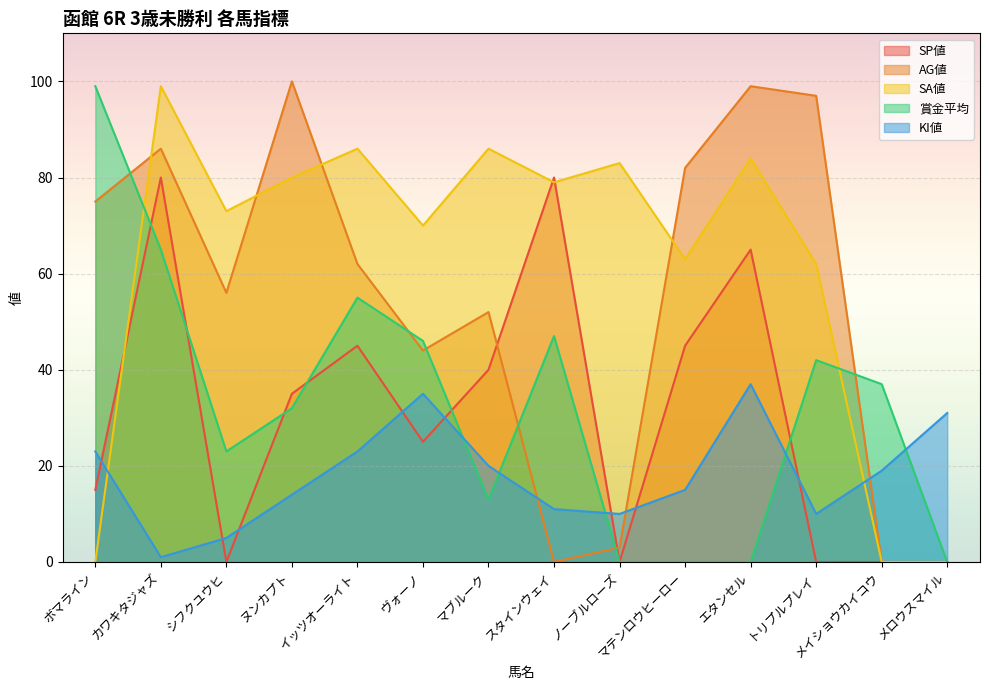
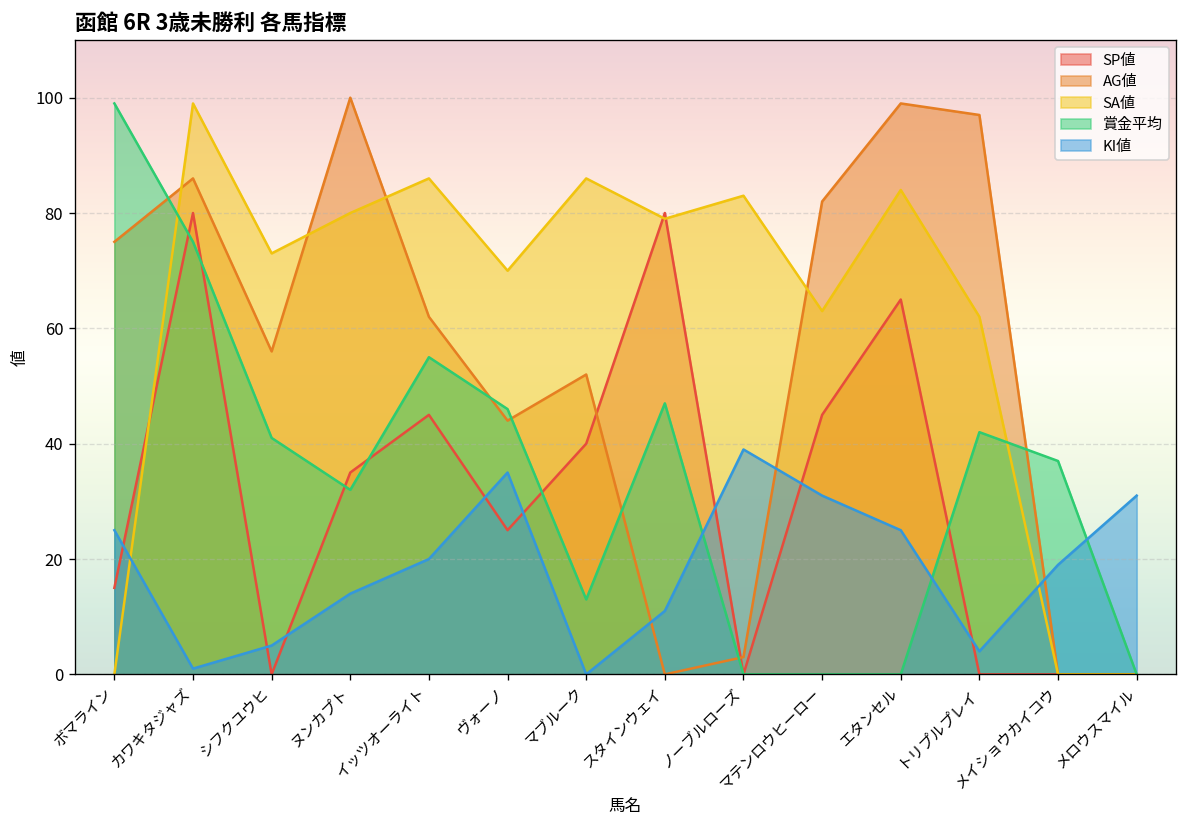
KI値, ボマライン: 23 -> 25
賞金平均, カワキタジャズ: 65 -> 75
賞金平均, シフクユウヒ: 23 -> 41
KI値, イッツオーライト: 23 -> 20
KI値, マブルーク: 20 -> 0
KI値, ノーブルローズ: 10 -> 39
KI値, マテンロウヒーロー: 15 -> 31
KI値, エタンセル: 37 -> 25
KI値, トリプルプレイ: 10 -> 4
